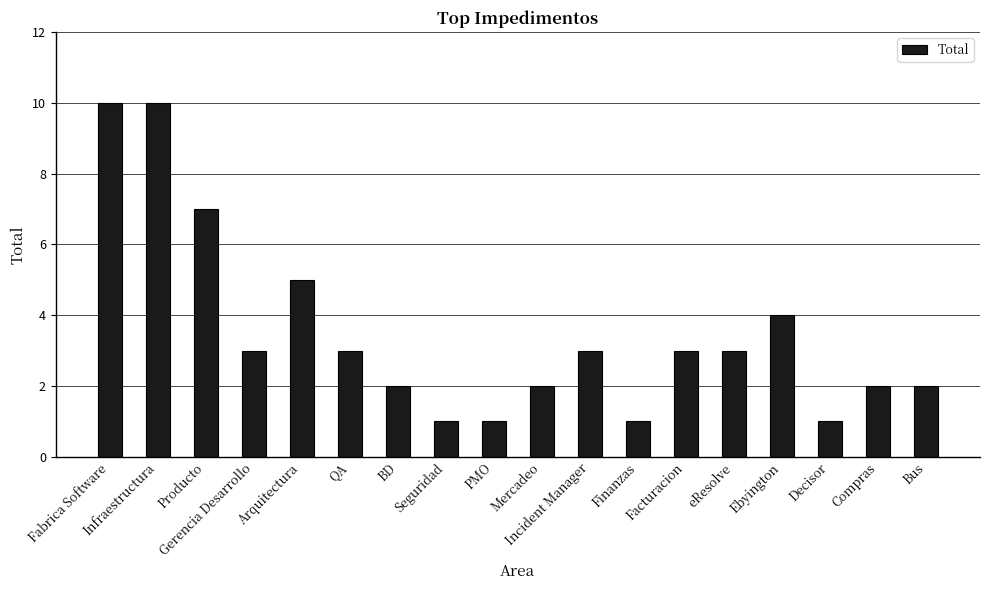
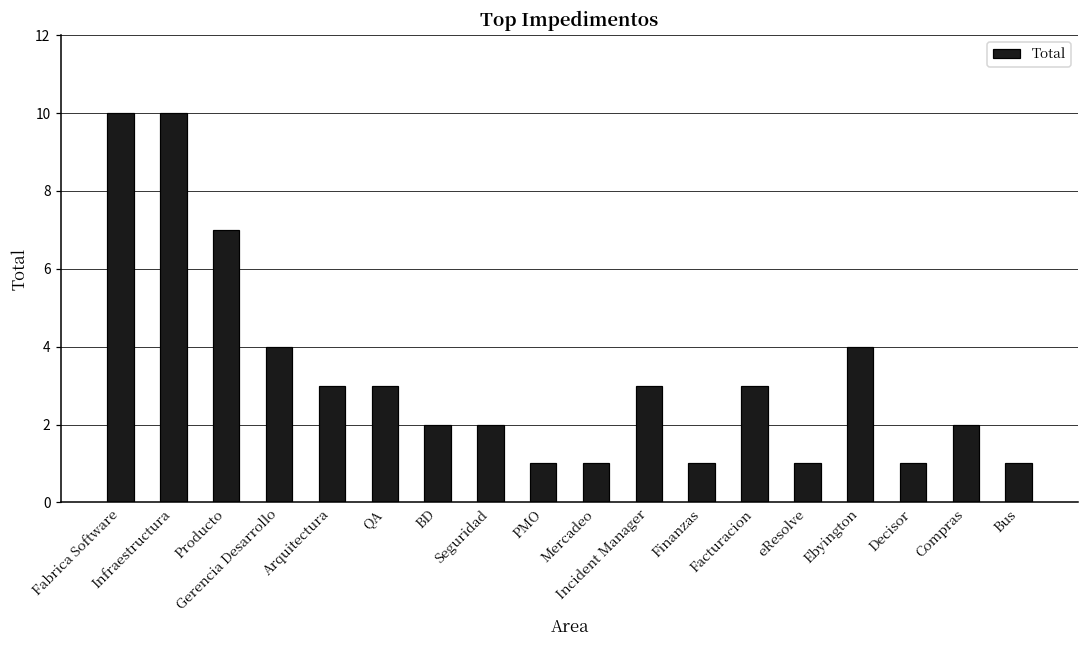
Gerencia Desarrollo: 3 -> 4
Arquitectura: 5 -> 3
Seguridad: 1 -> 2
Mercadeo: 2 -> 1
eResolve: 3 -> 1
Bus: 2 -> 1
